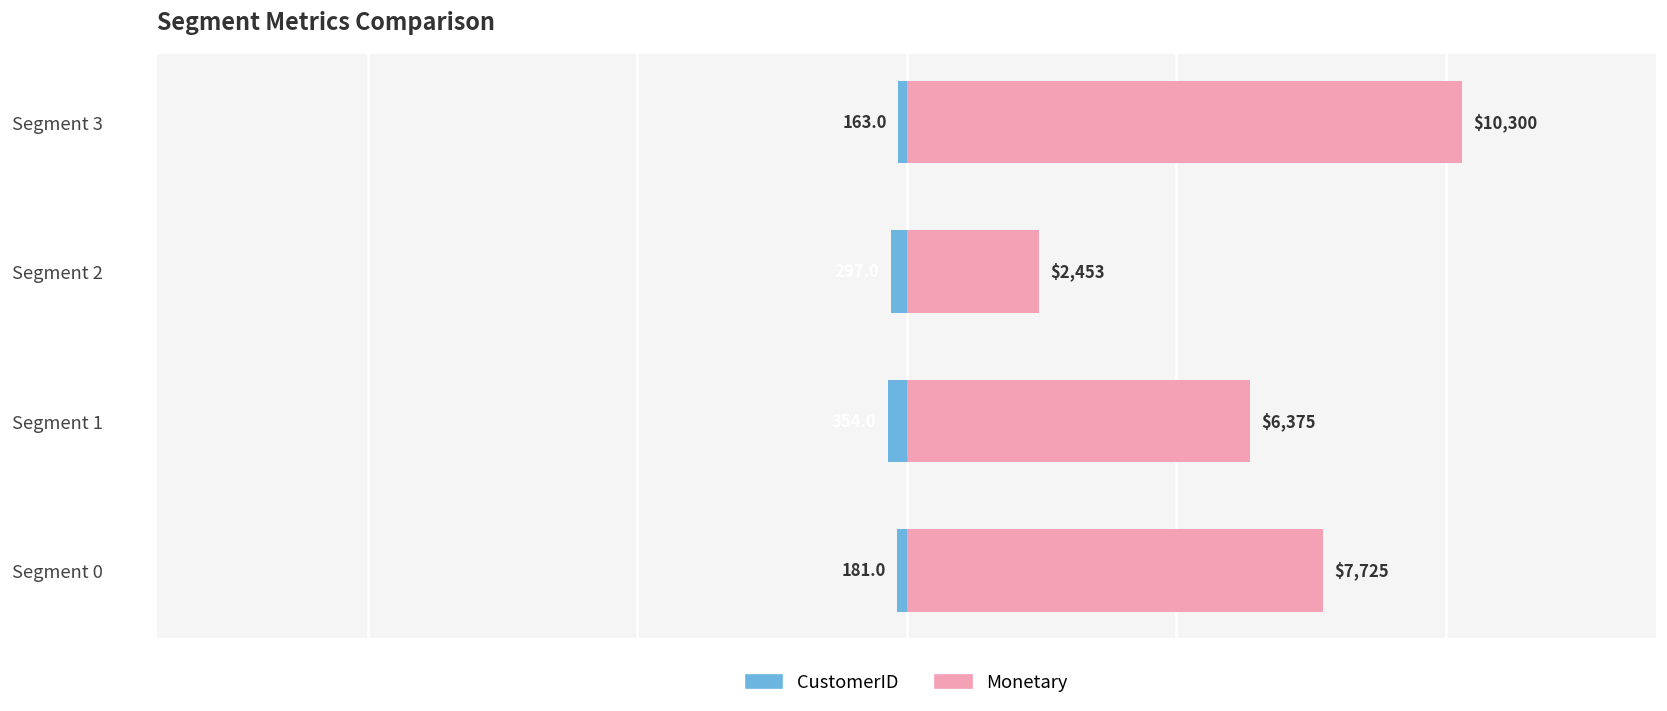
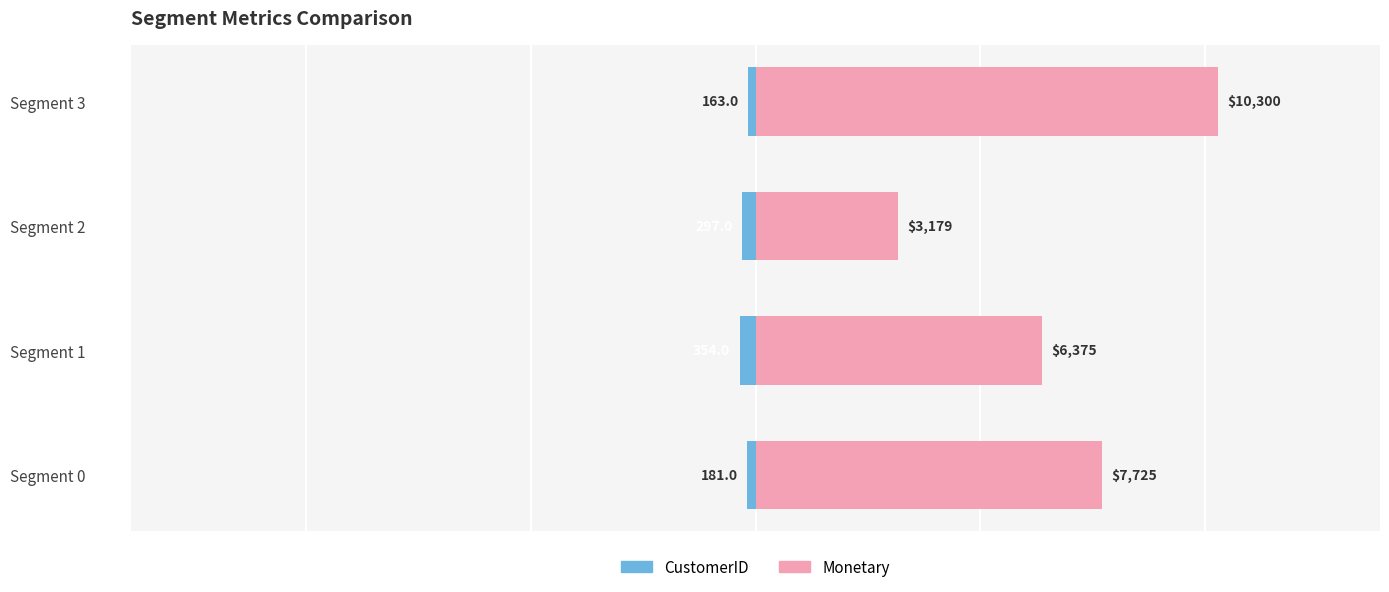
Monetary, Segment 2: $2,453 -> $3,179
